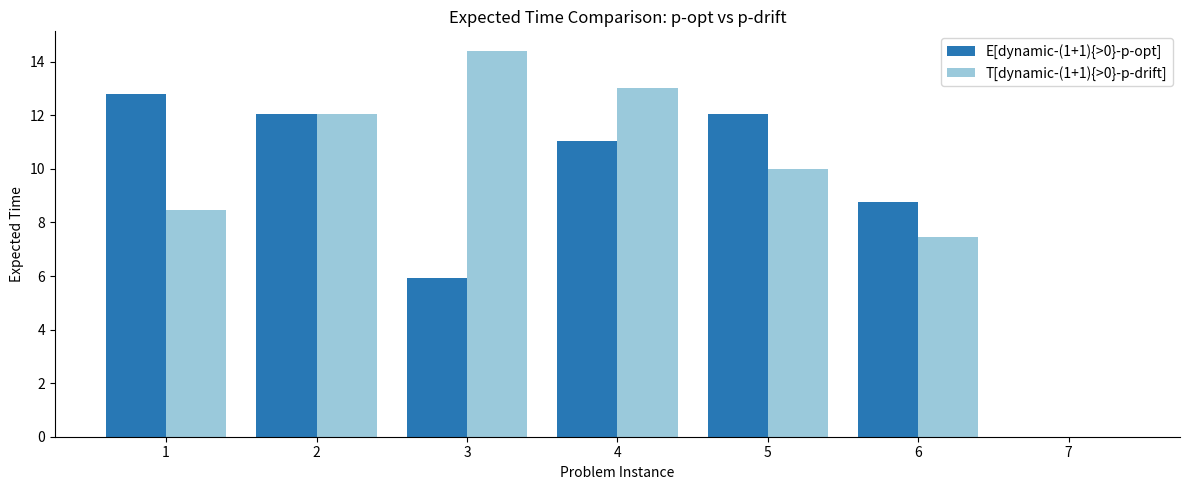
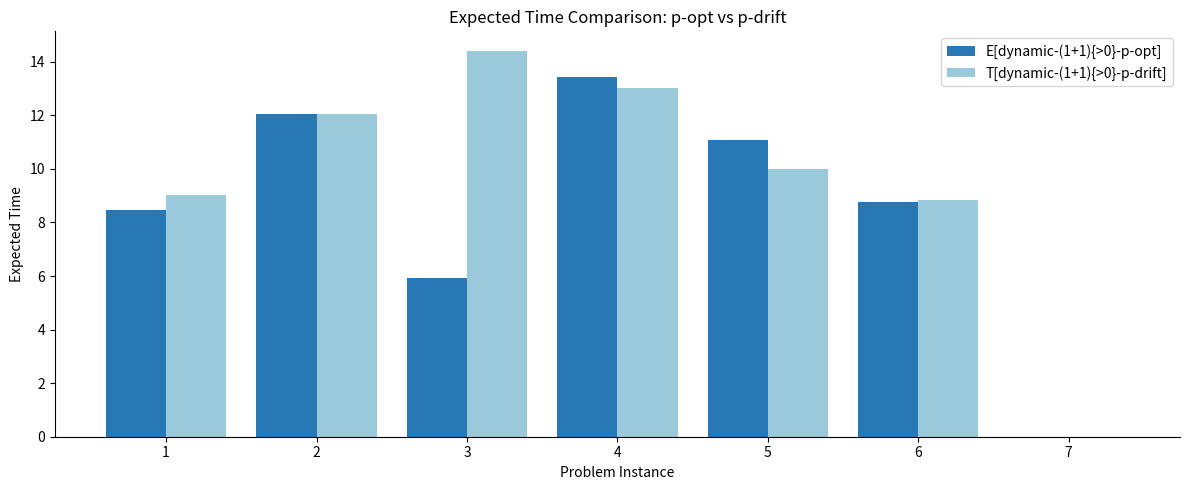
E[dynamic-(1+1){>0}-p-opt], 1: 12.8 -> 8.5
T[dynamic-(1+1){>0}-p-drift], 1: 8.5 -> 9.0
E[dynamic-(1+1){>0}-p-opt], 4: 11.1 -> 13.4
E[dynamic-(1+1){>0}-p-opt], 5: 12.1 -> 11.1
T[dynamic-(1+1){>0}-p-drift], 6: 7.5 -> 8.8
